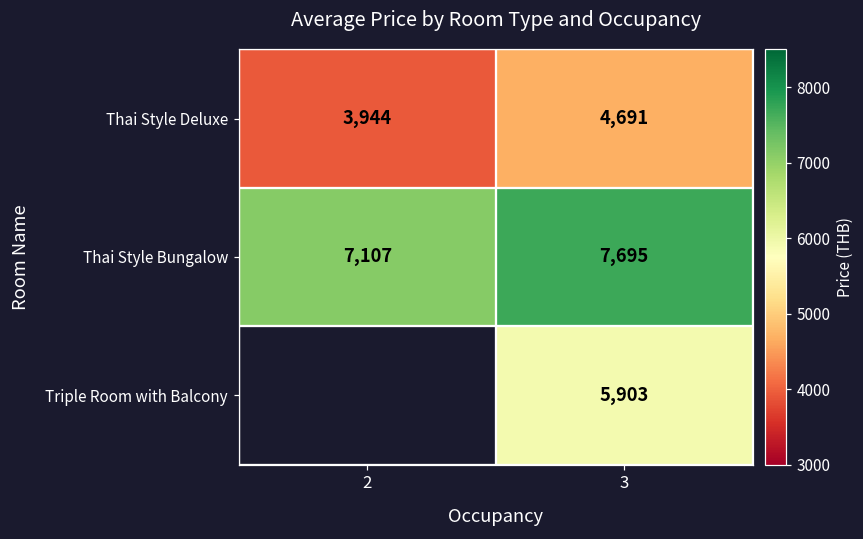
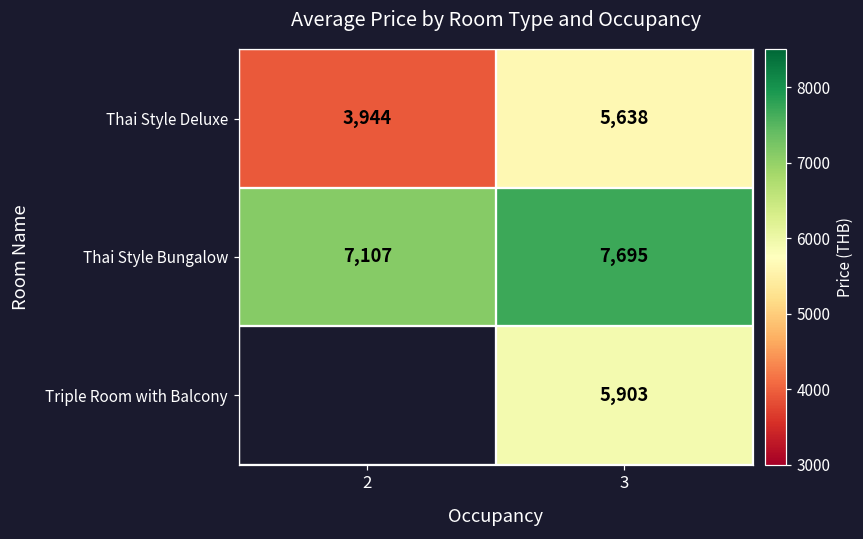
Thai Style Deluxe, 3: 4,691 -> 5,638
